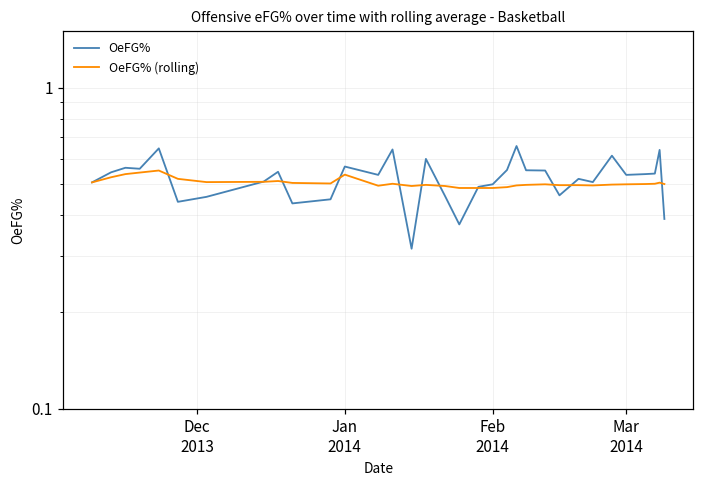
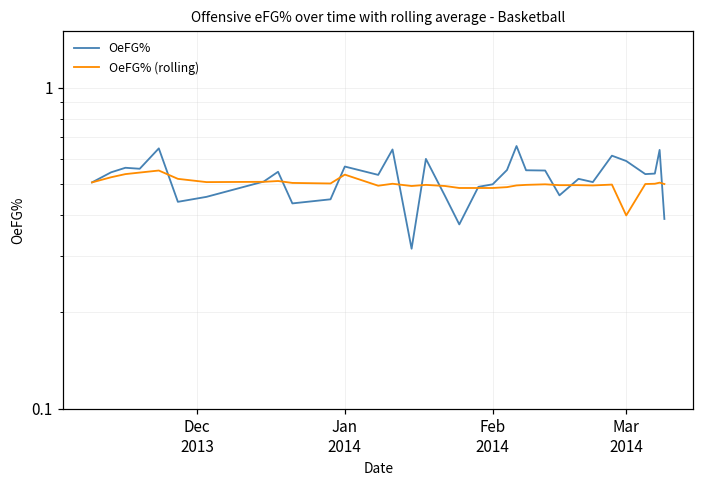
OeFG%, Mar 2014: 0.54 -> 0.59
OeFG% (rolling), Mar 2014: 0.5 -> 0.4
